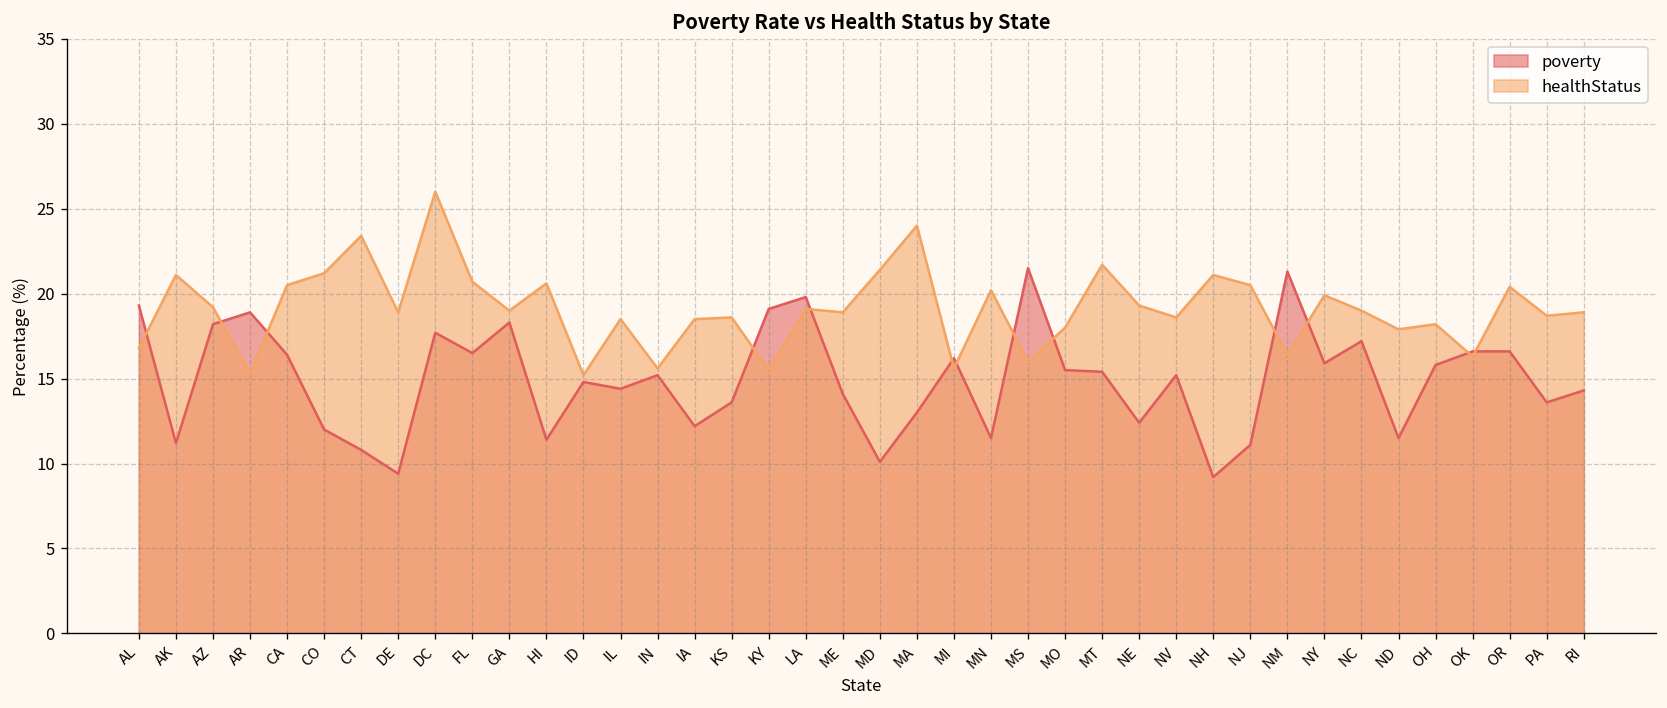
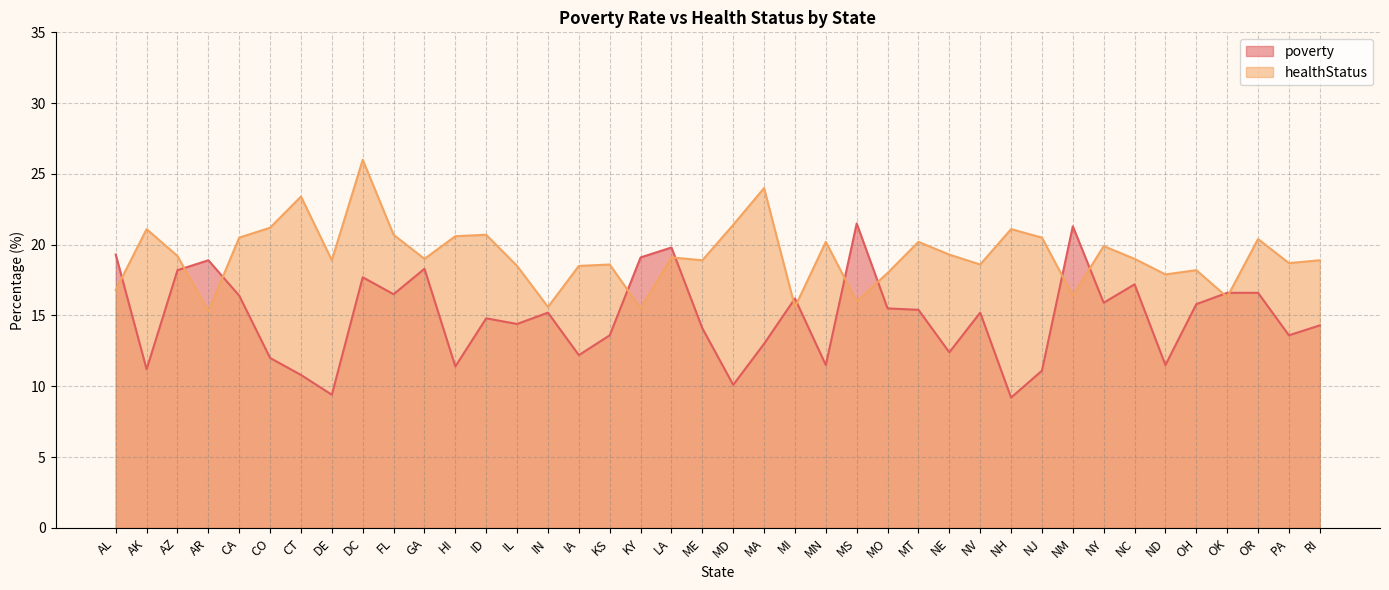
healthStatus, ID: 15.2 -> 20.7
healthStatus, MT: 21.7 -> 20.2
